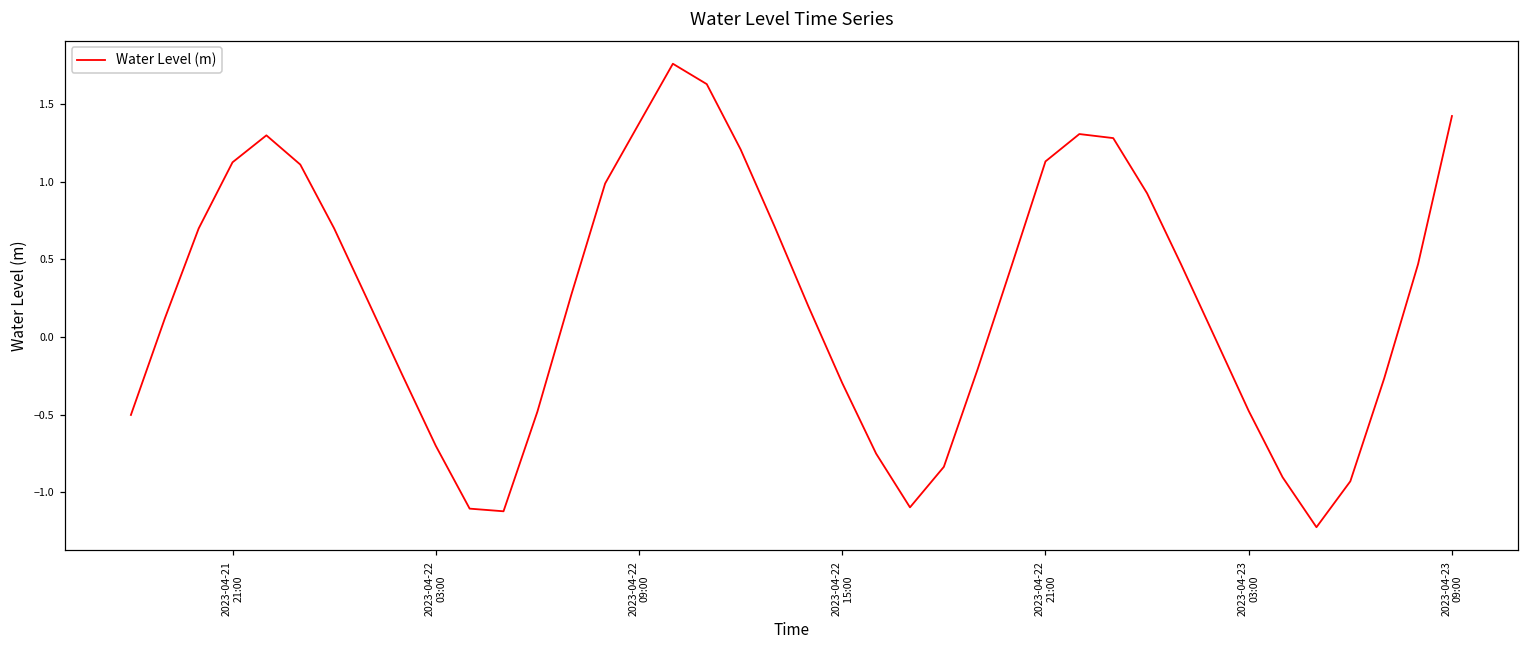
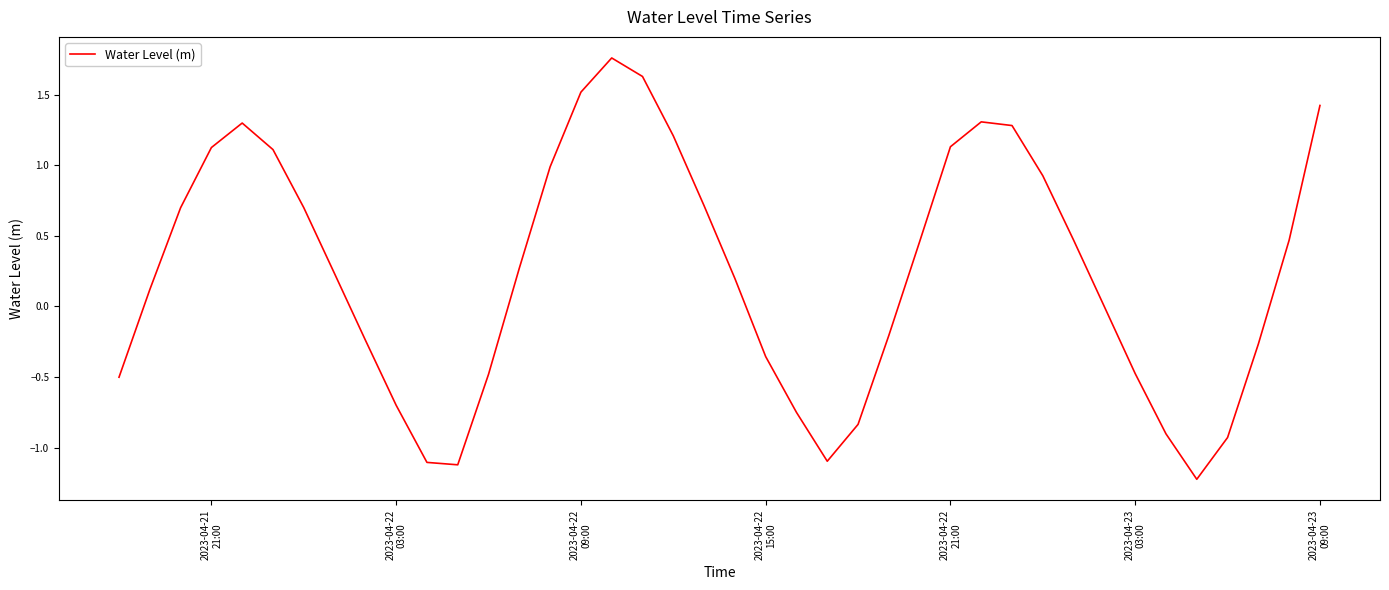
2023-04-22 09:00: 1.37 -> 1.52
2023-04-22 15:00: -0.30 -> -0.36
